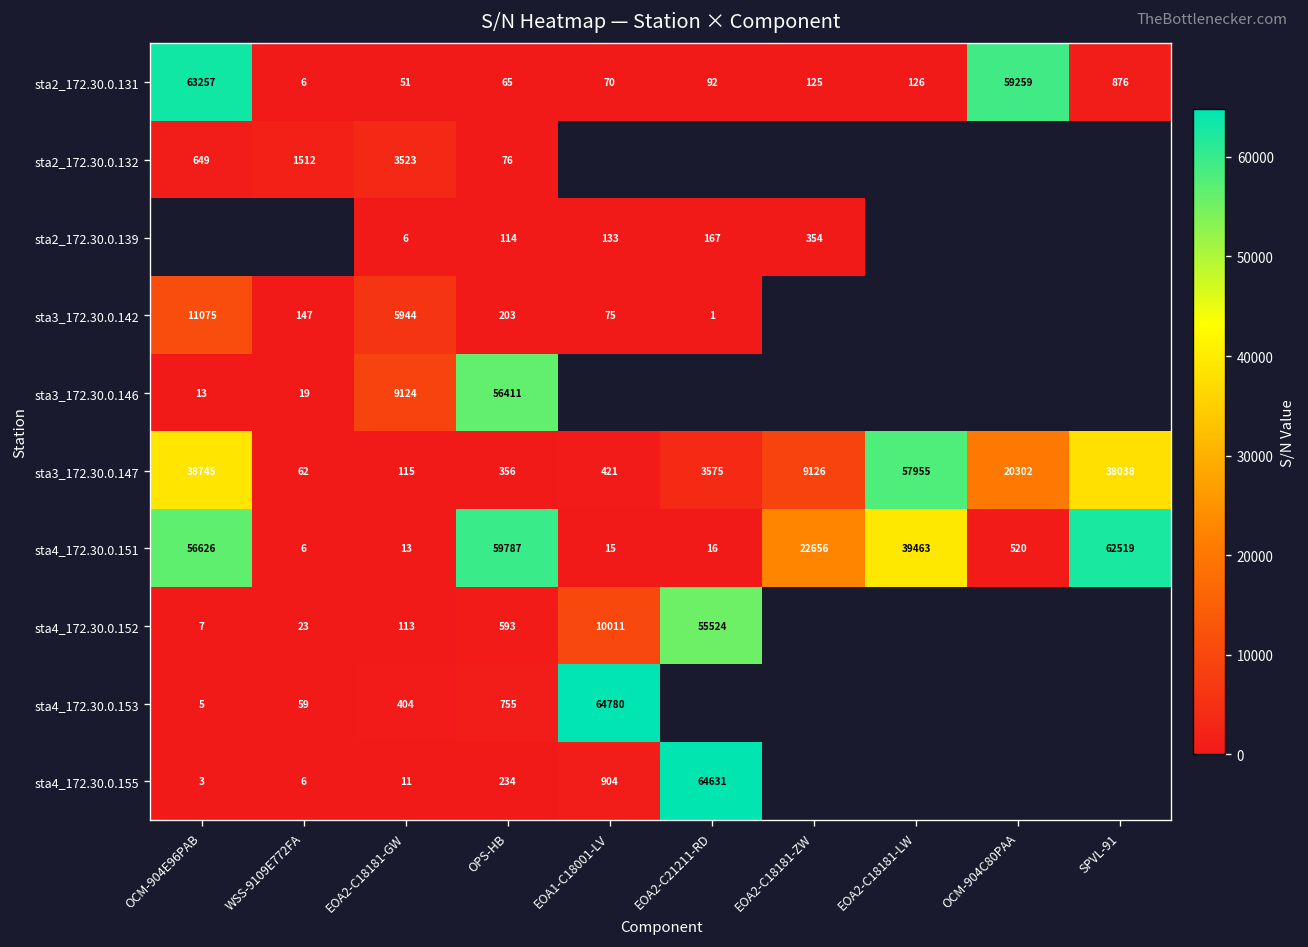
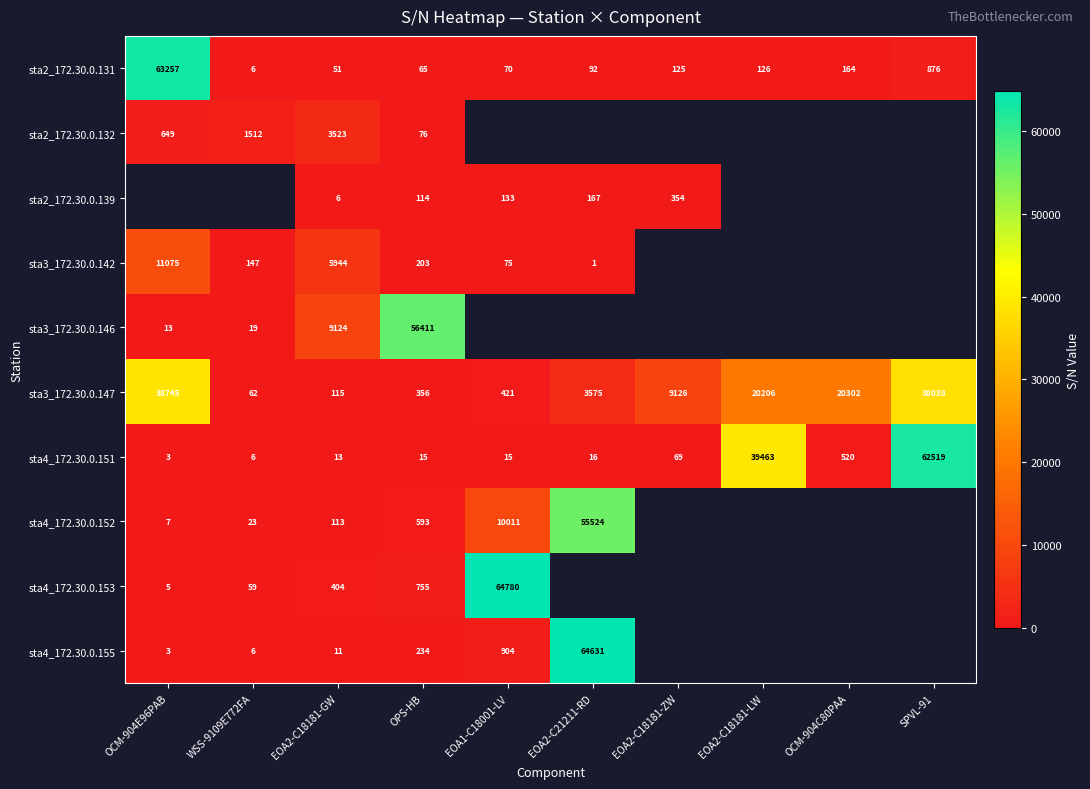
sta2_172.30.0.131, OCM-904C80PAA: 59259 -> 164
sta3_172.30.0.147, EOA2-C18181-LW: 57955 -> 20206
sta4_172.30.0.151, OCM-904E96PAB: 56626 -> 3
sta4_172.30.0.151, OPS-HB: 59787 -> 15
sta4_172.30.0.151, EOA2-C18181-ZW: 22656 -> 69
